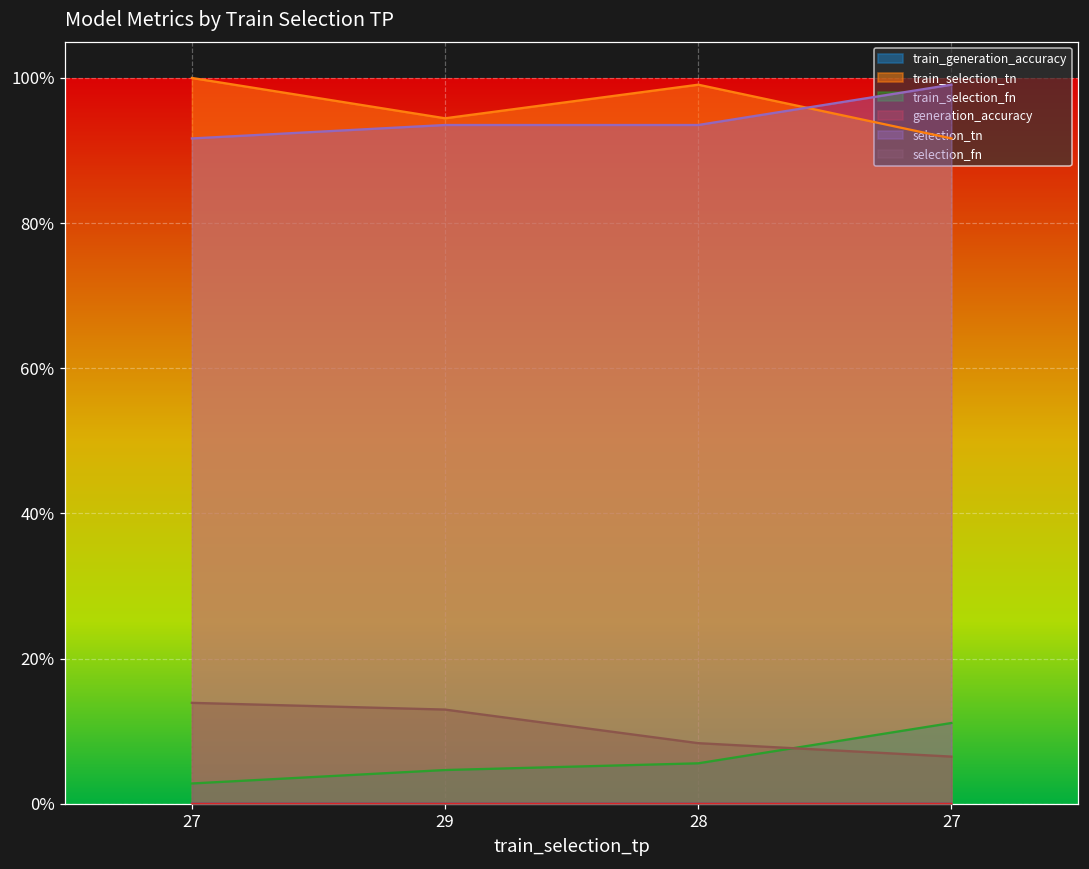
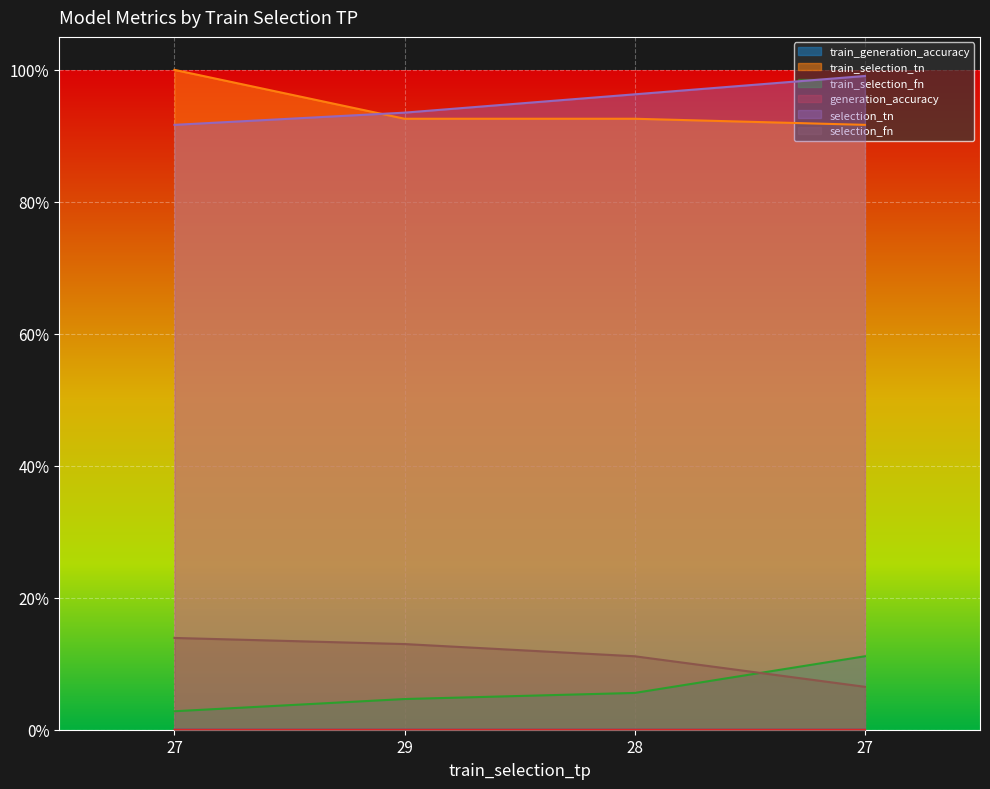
train_selection_tn, 29: 94% -> 93%
train_selection_tn, 28: 99% -> 93%
selection_tn, 28: 94% -> 96%
selection_fn, 28: 8% -> 11%
